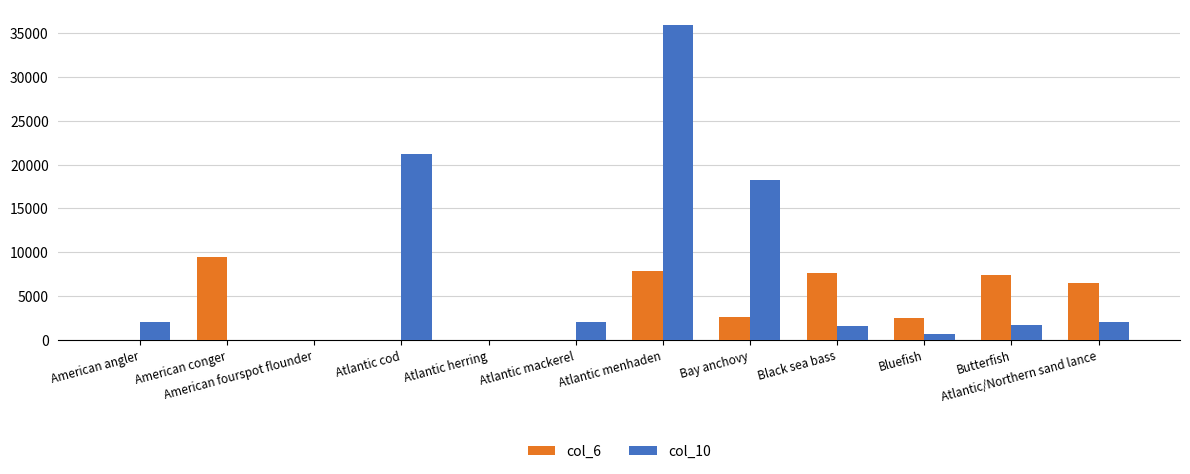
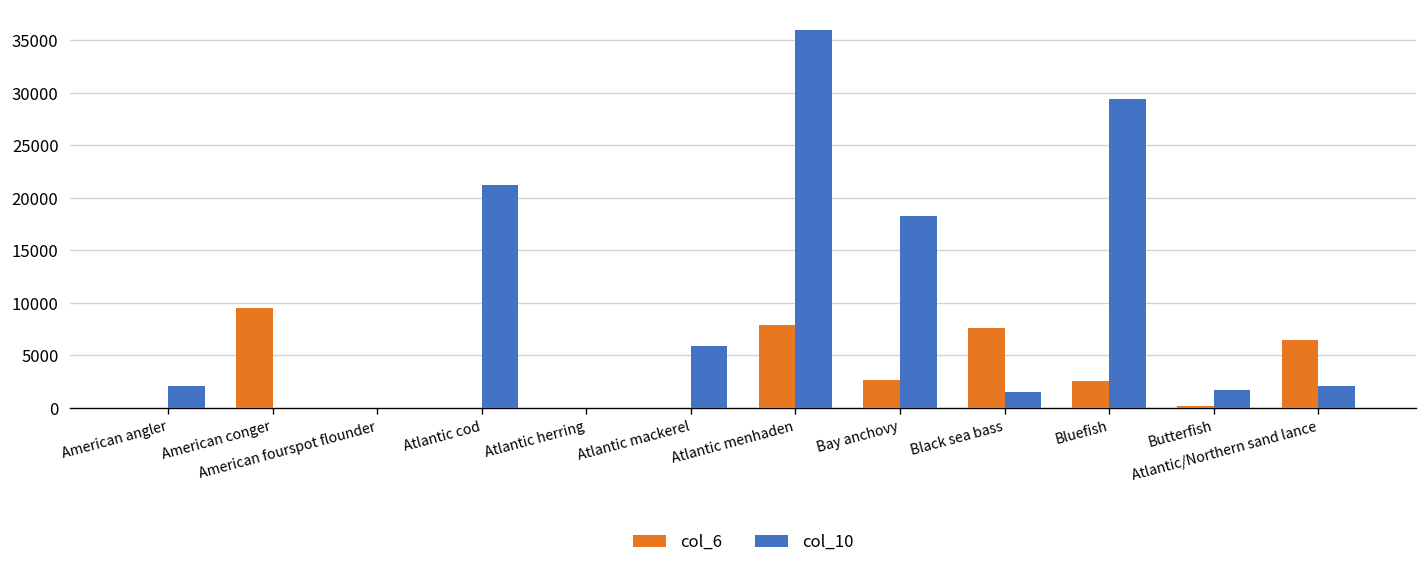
col_10, Atlantic mackerel: 2000 -> 6000
col_10, Bluefish: 1000 -> 29000
col_6, Butterfish: 7000 -> 0
